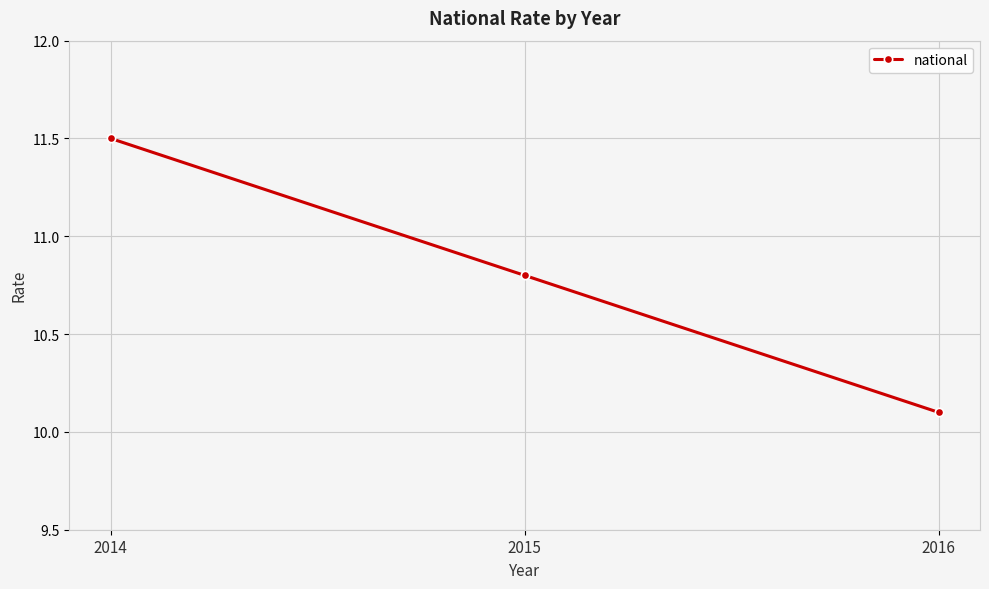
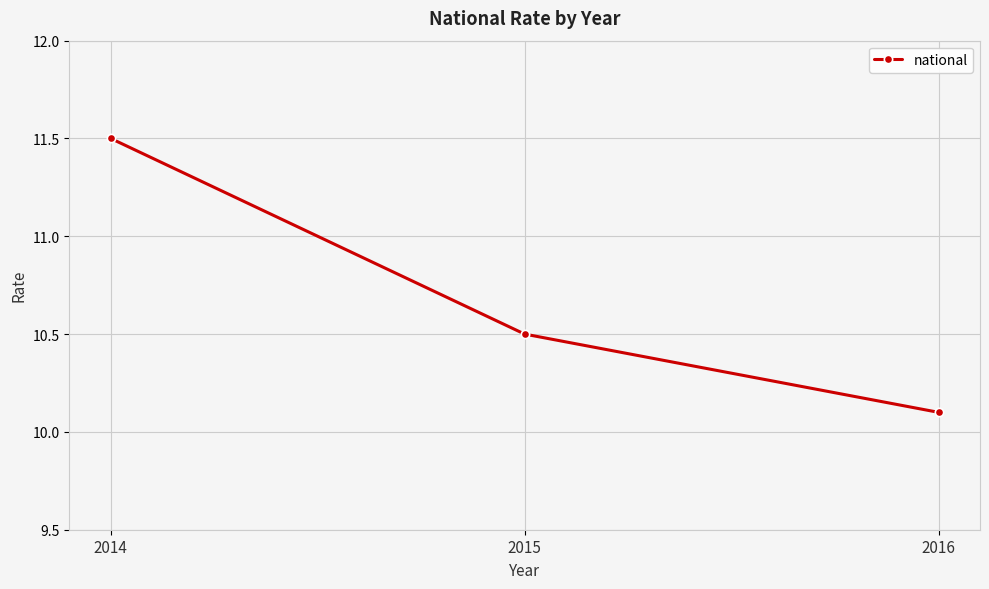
2015: 10.8 -> 10.5
